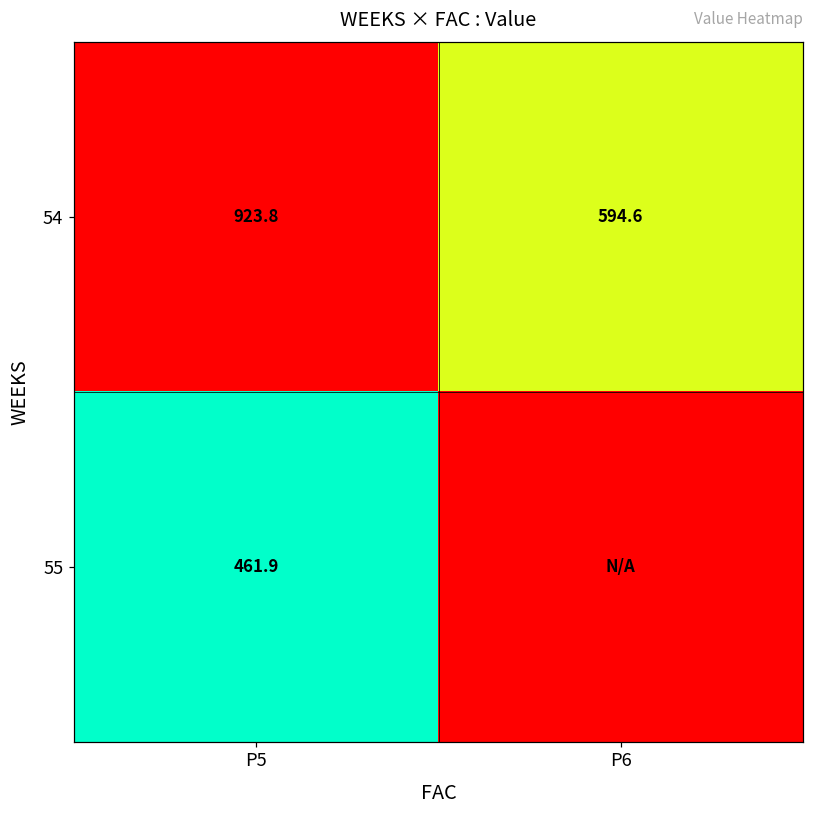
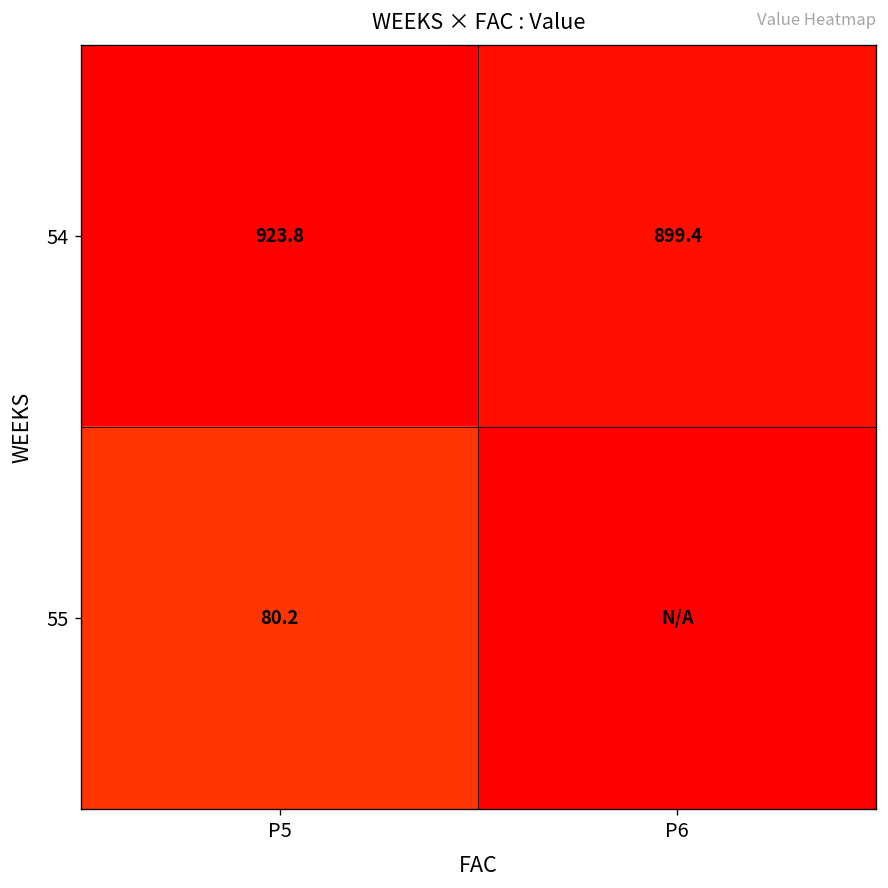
54, P6: 594.6 -> 899.4
55, P5: 461.9 -> 80.2
